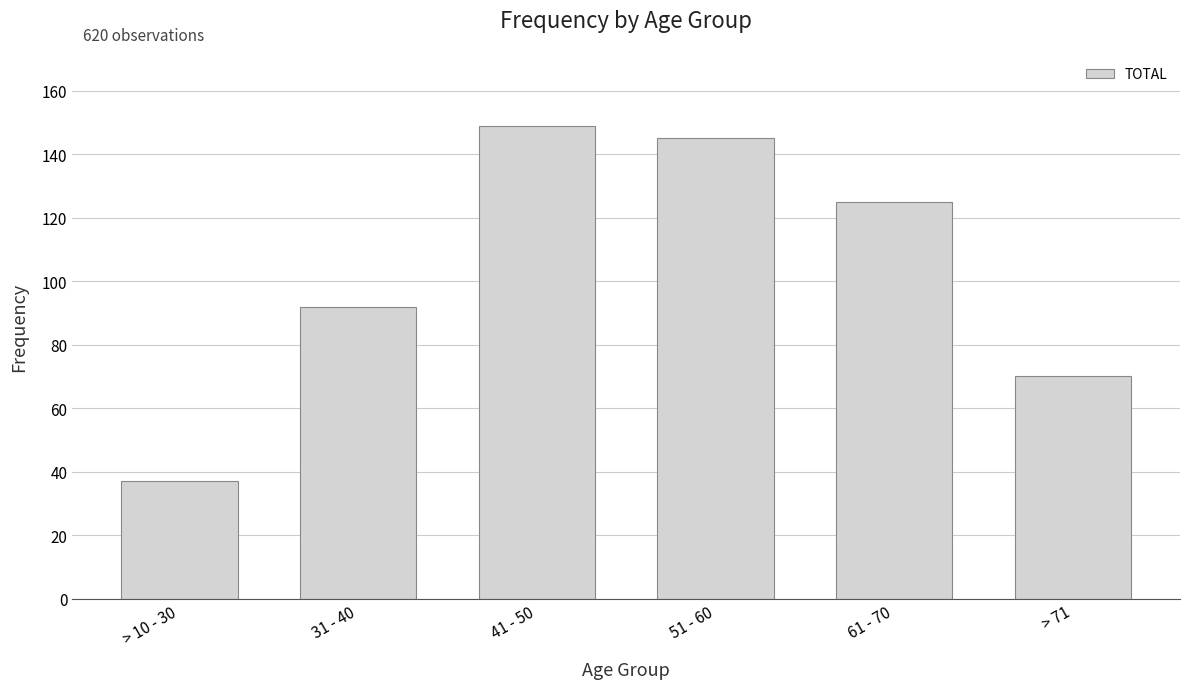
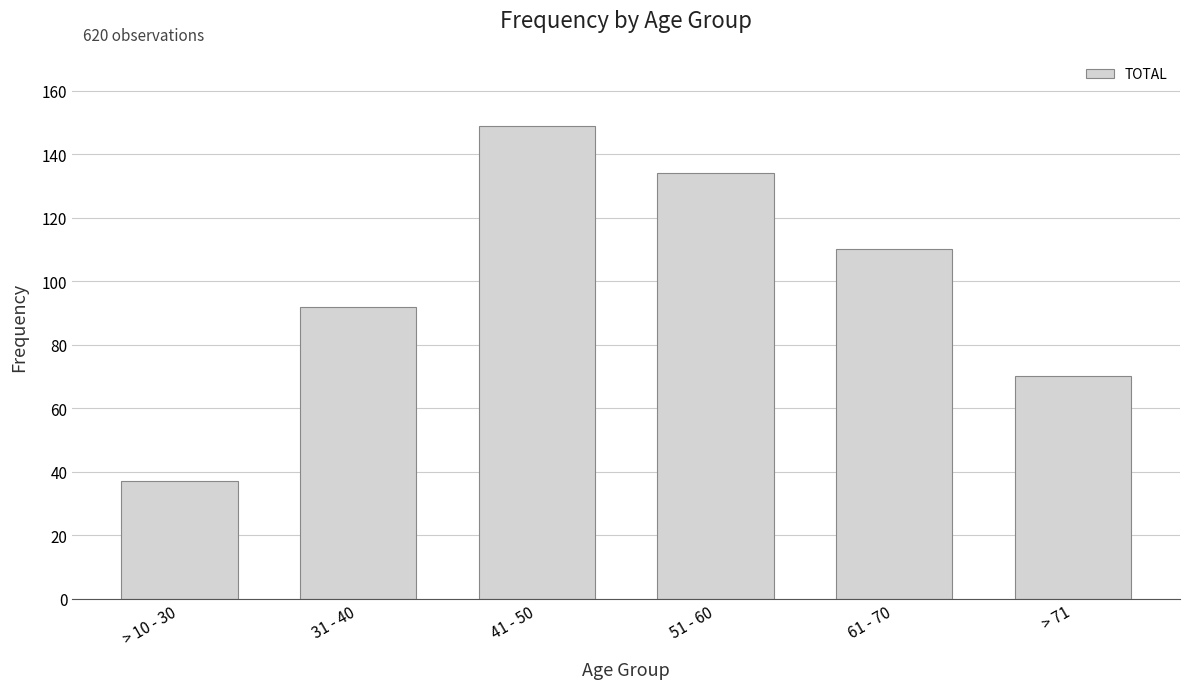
51 - 60: 145 -> 134
61 - 70: 125 -> 110
